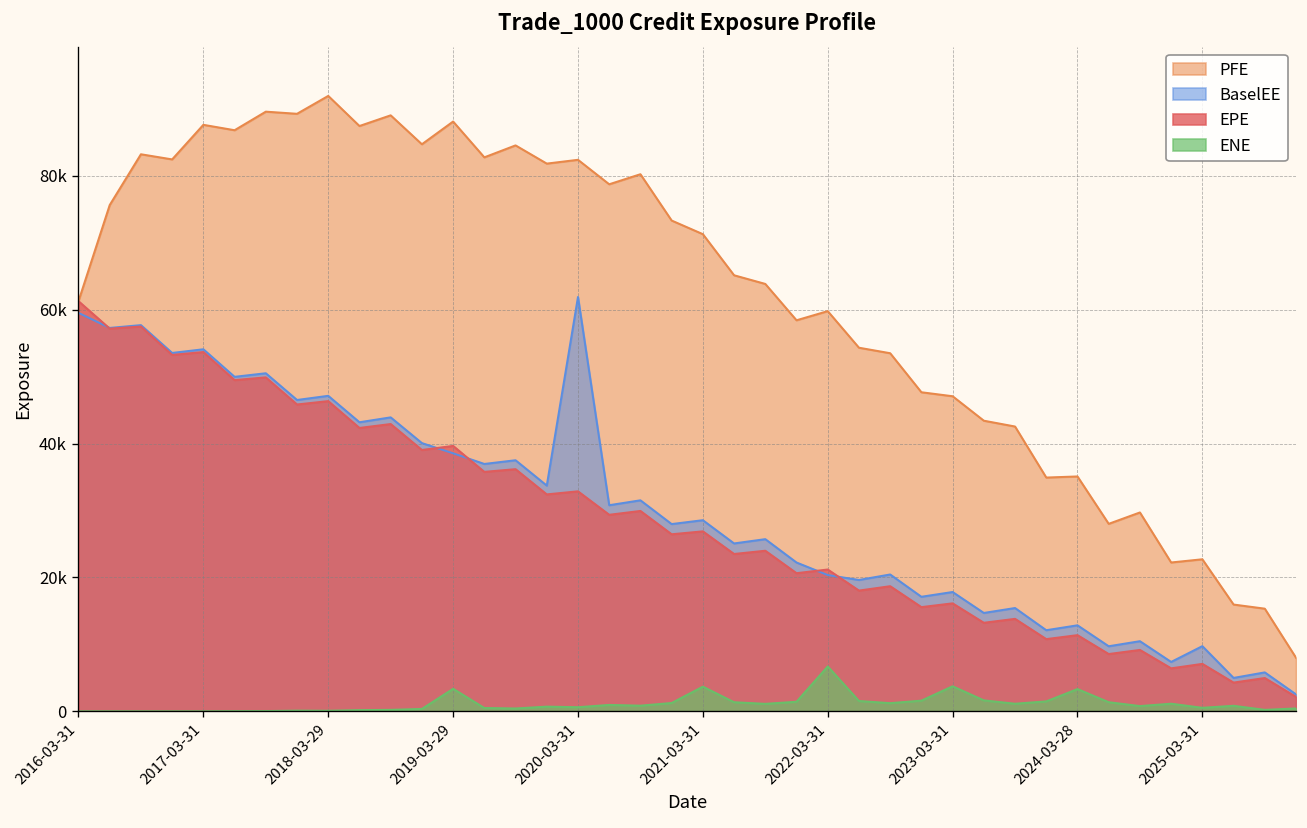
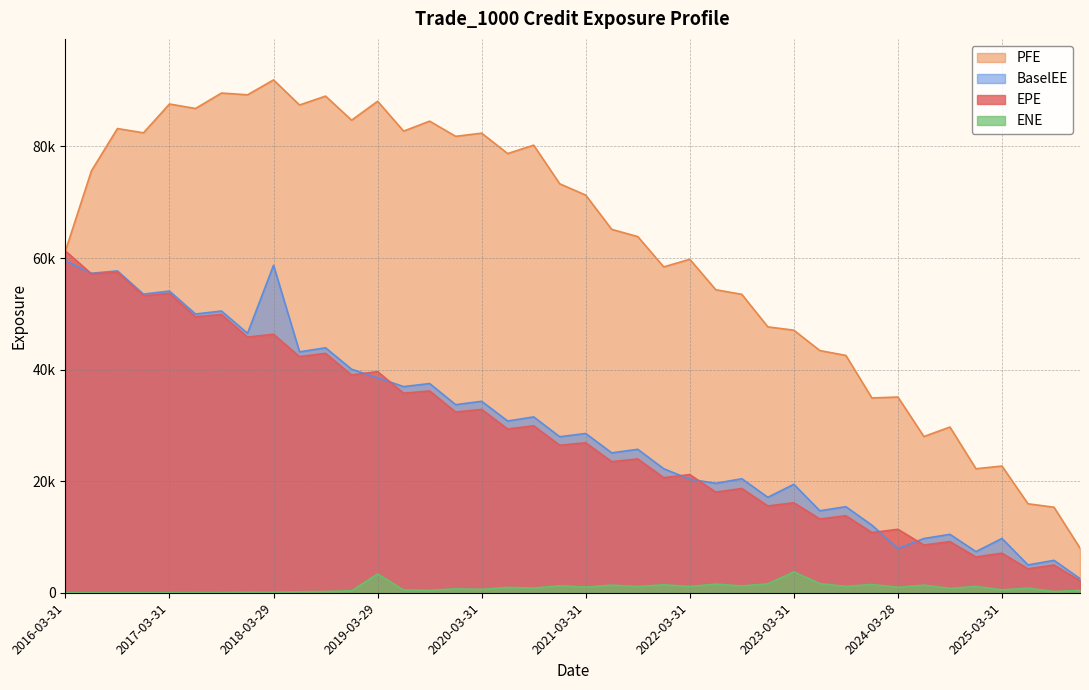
BaselEE, 2018-03-29: 47000 -> 59000
BaselEE, 2020-03-31: 62000 -> 34000
ENE, 2021-03-31: 4000 -> 1000
ENE, 2022-03-31: 7000 -> 1000
BaselEE, 2023-03-31: 18000 -> 19000
BaselEE, 2024-03-28: 13000 -> 8000
ENE, 2024-03-28: 3000 -> 1000
